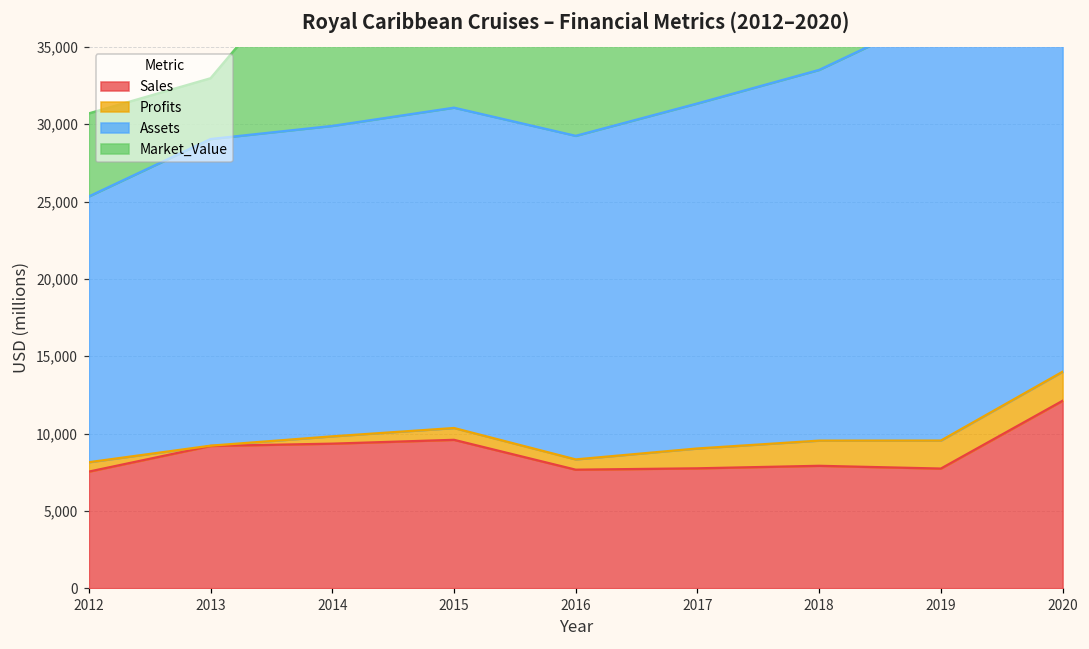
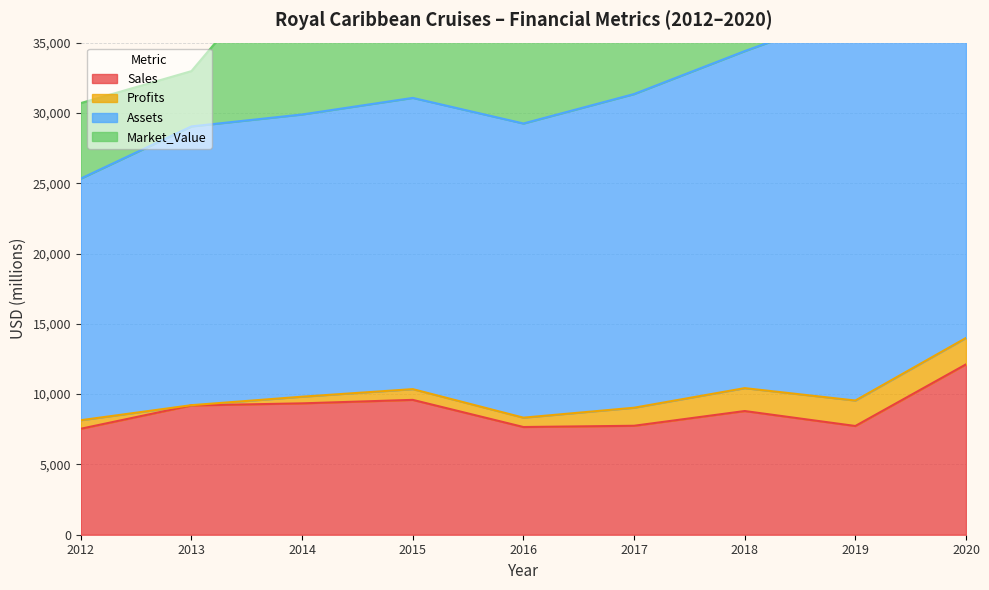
Sales, 2018: 7,900 -> 8,800
